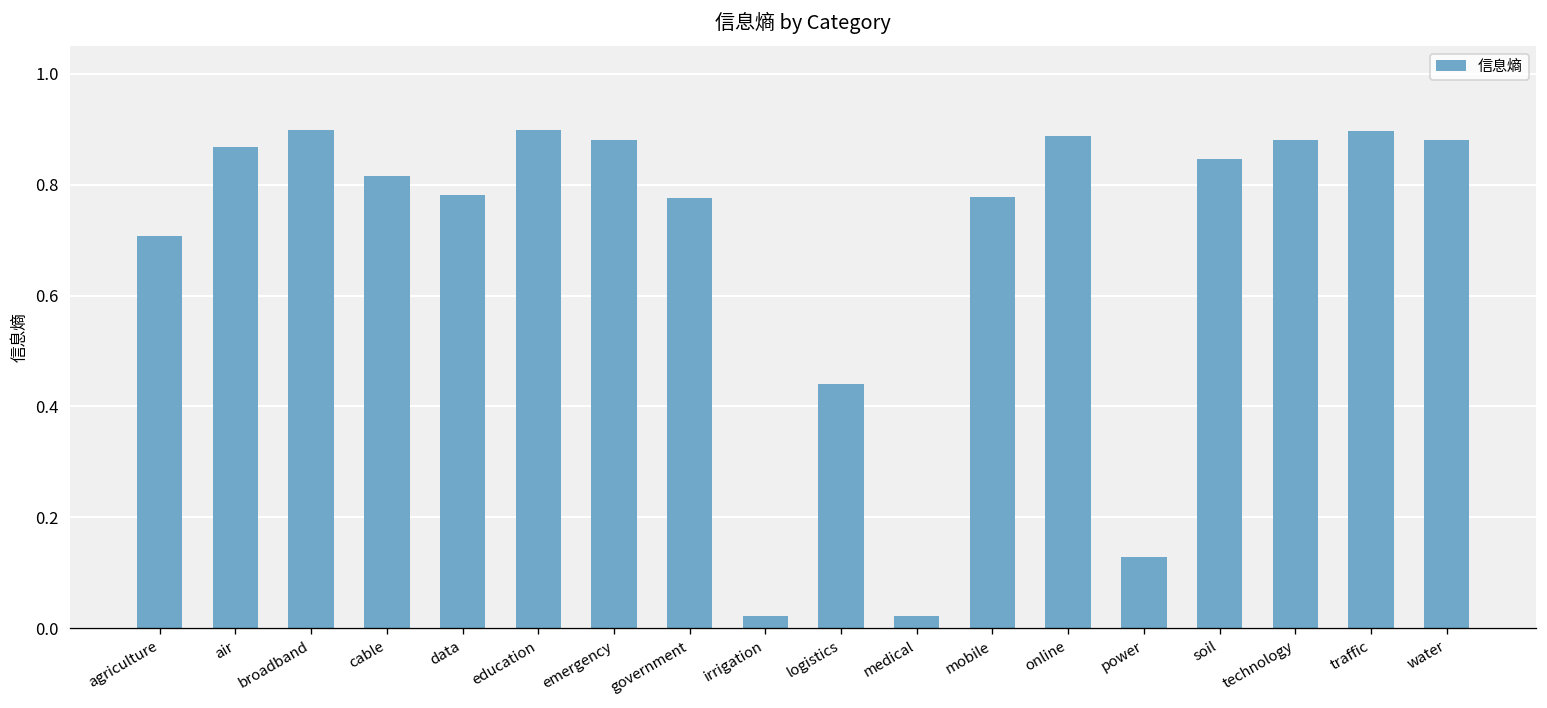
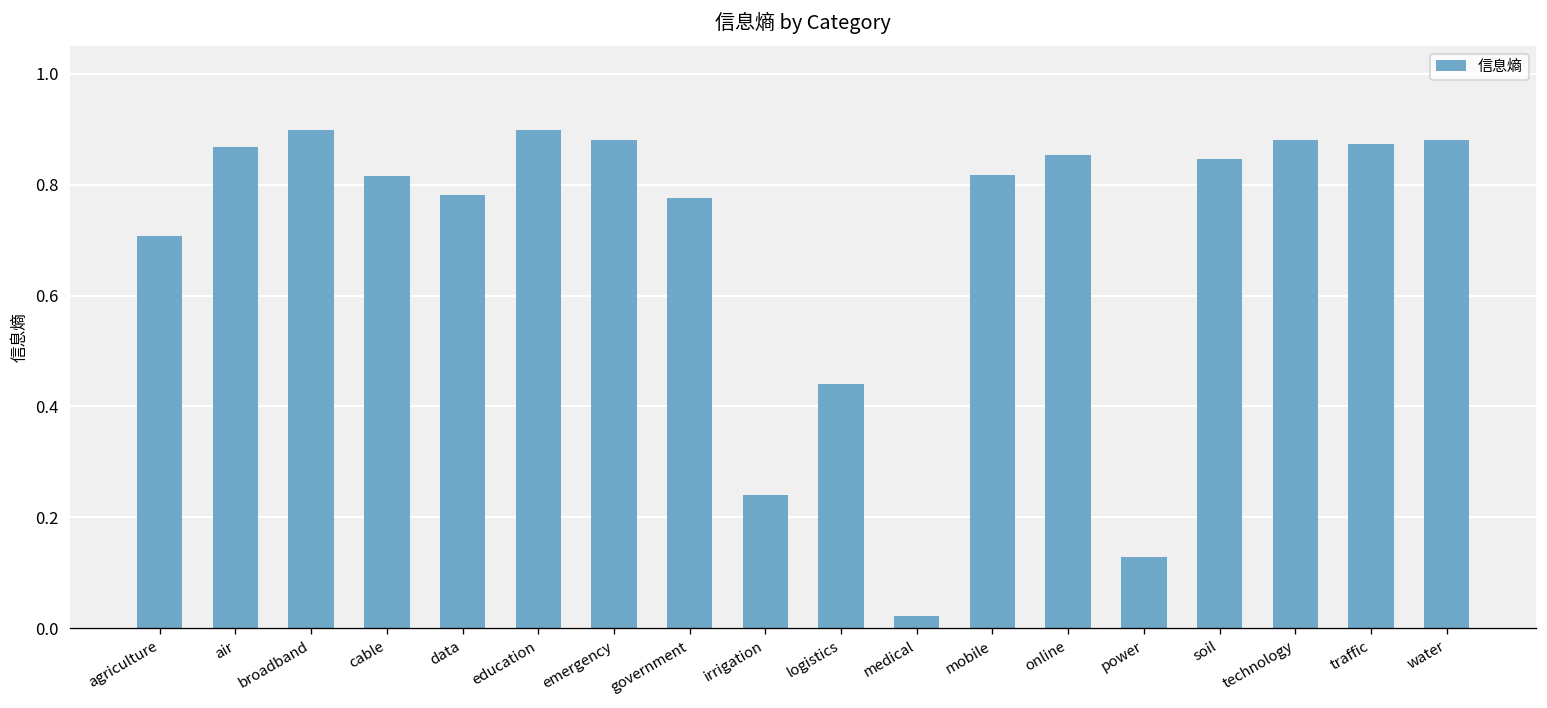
irrigation: 0.02 -> 0.24
mobile: 0.78 -> 0.82
online: 0.89 -> 0.85
traffic: 0.90 -> 0.87
